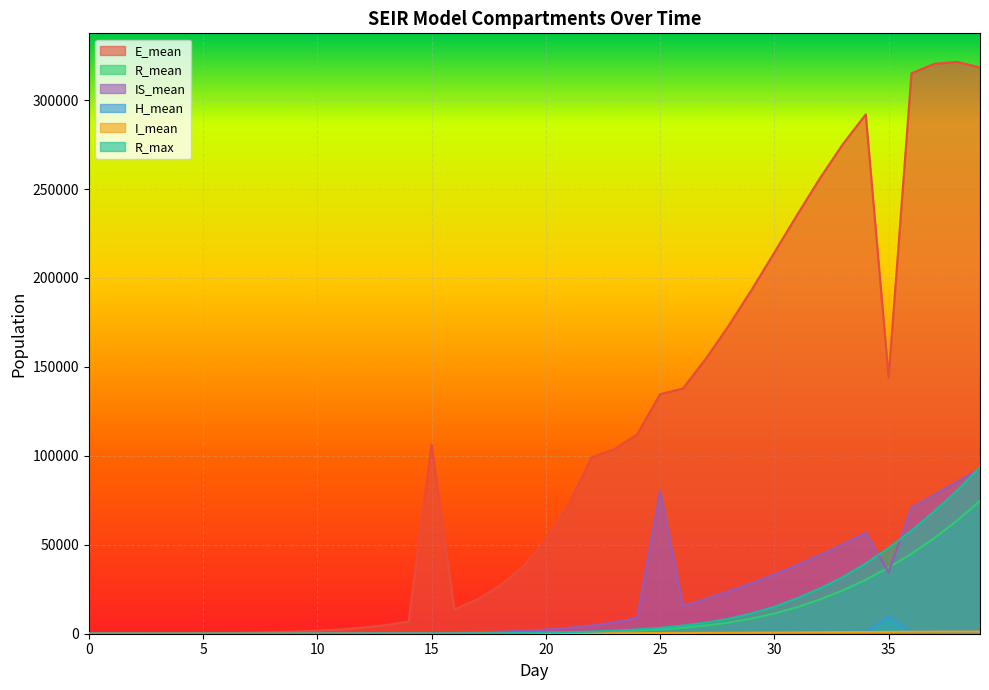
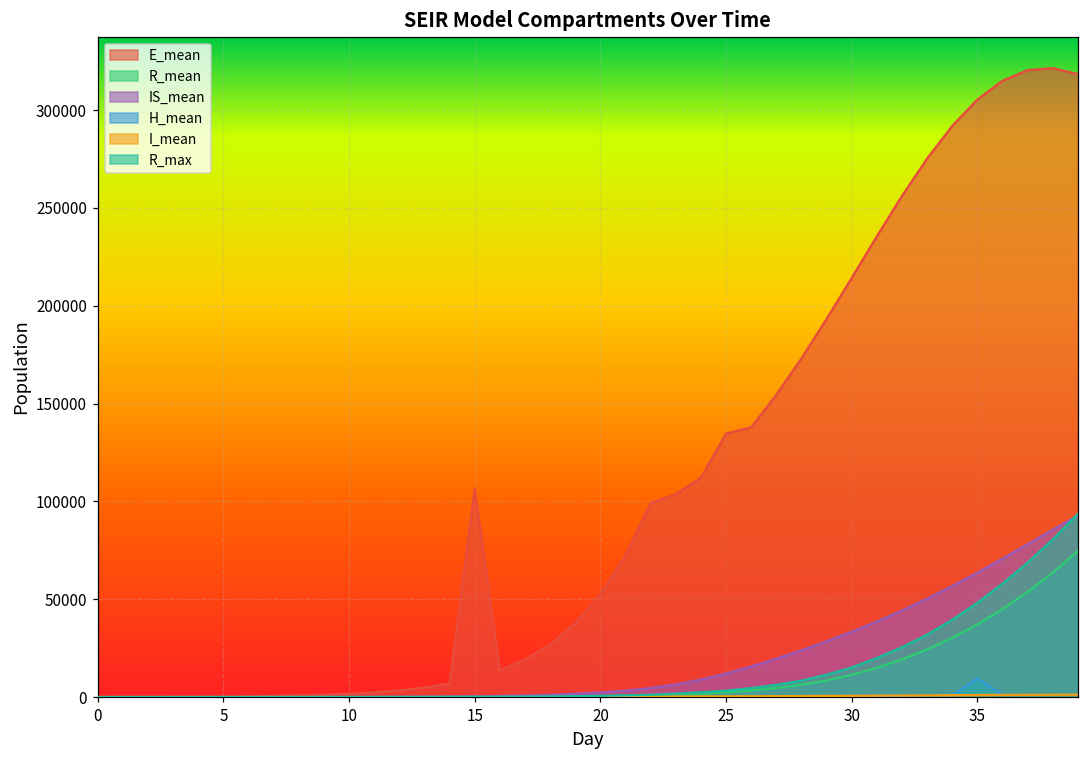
IS_mean, 25: 80000 -> 12000
E_mean, 35: 144000 -> 305000
IS_mean, 35: 34000 -> 64000
